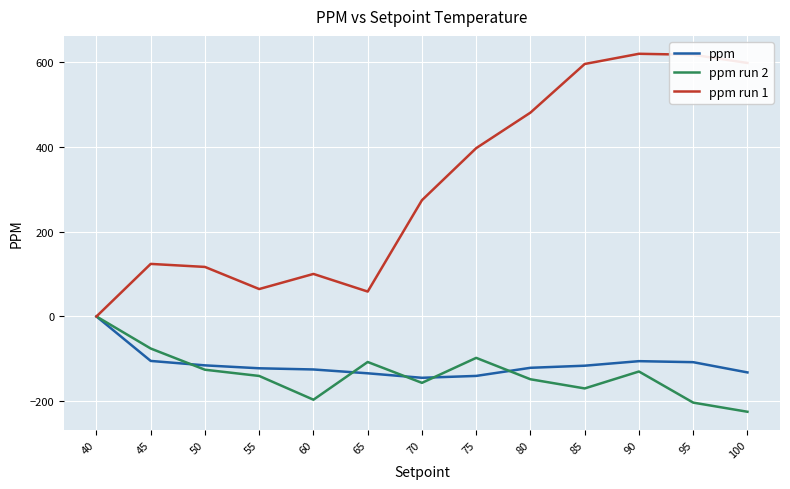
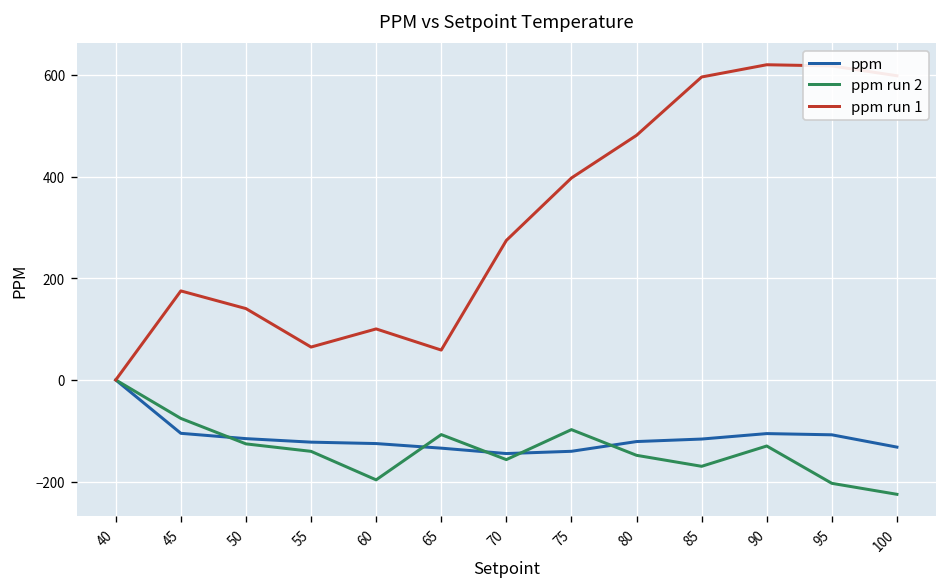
ppm run 1, 45: 120 -> 180
ppm run 1, 50: 120 -> 140
